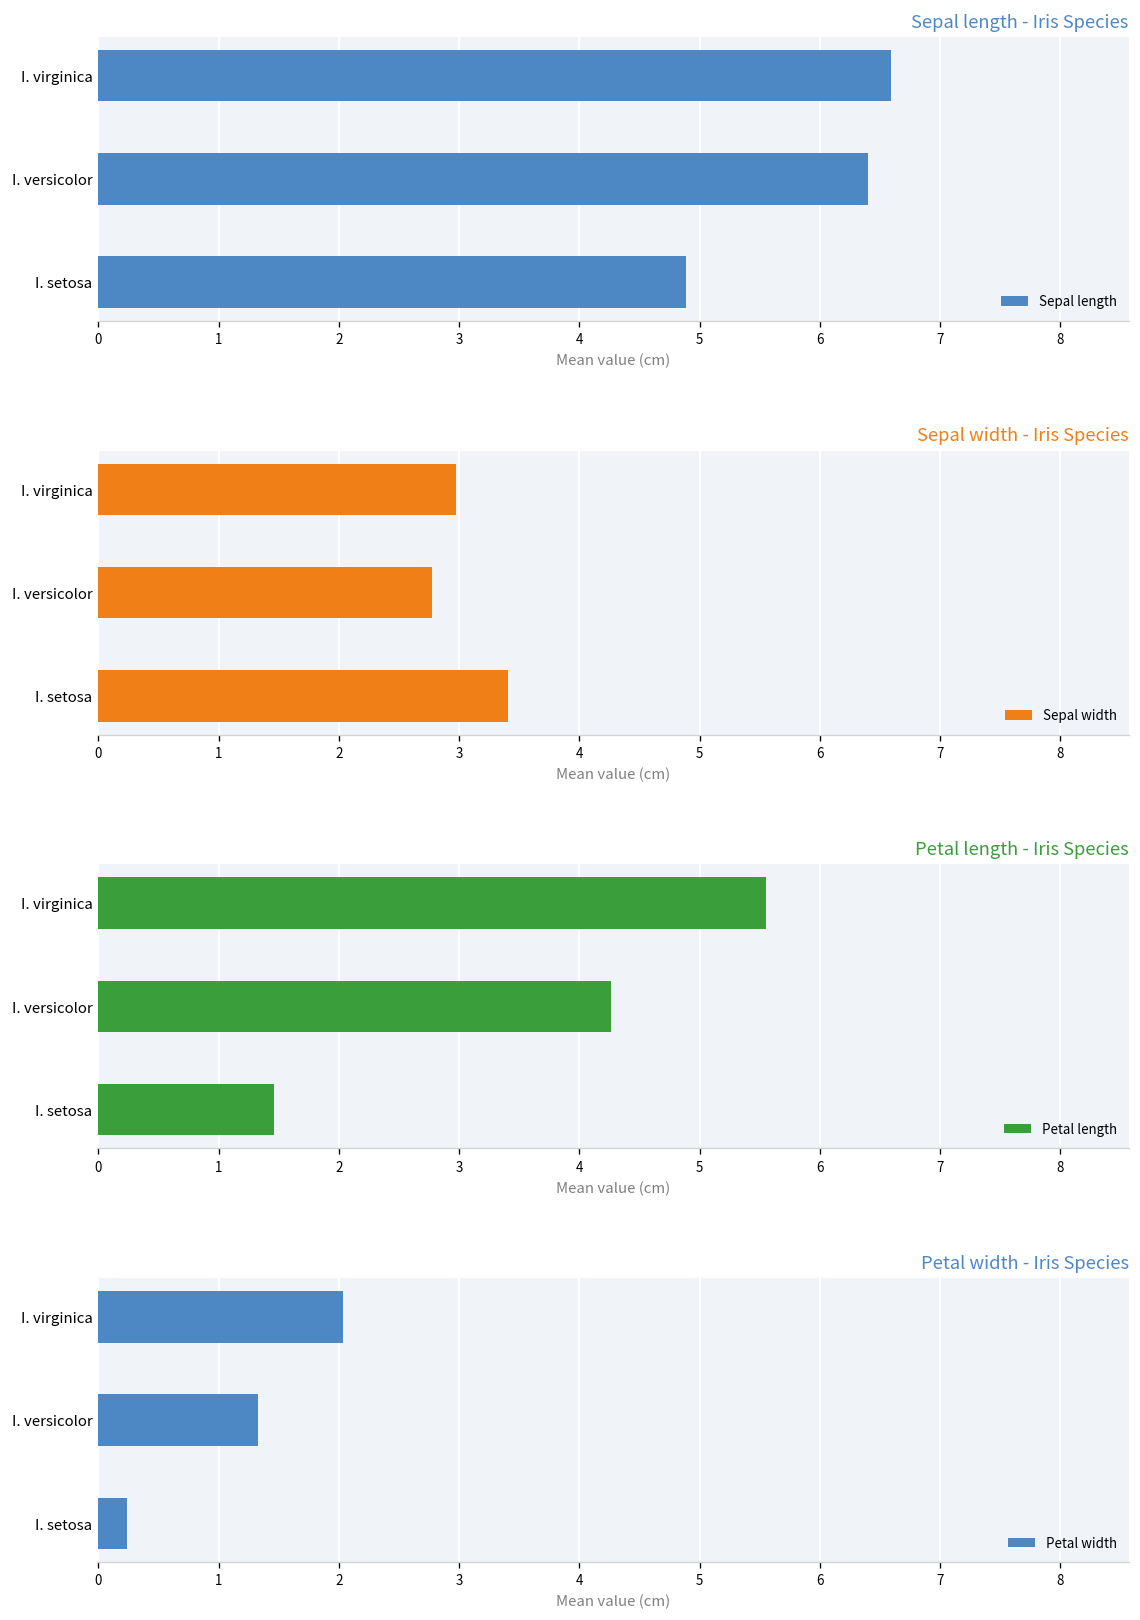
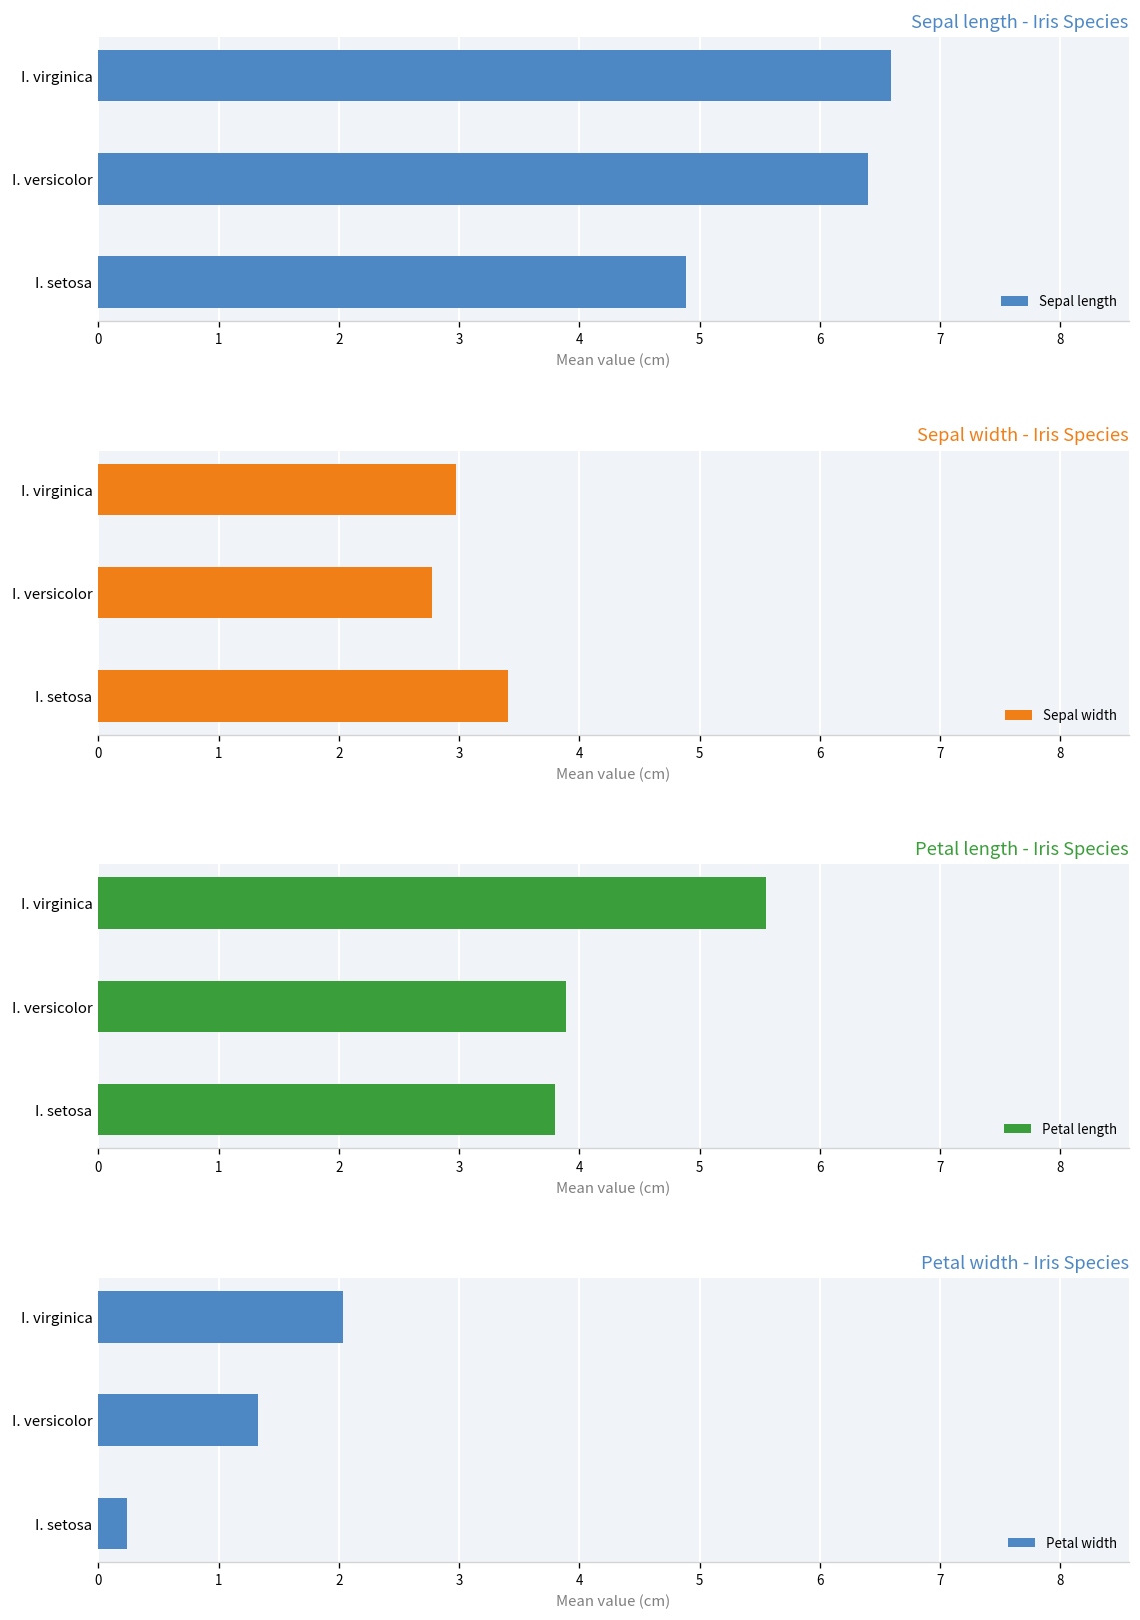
Petal length - Iris Species, I. versicolor: 4.26 -> 3.89
Petal length - Iris Species, I. setosa: 1.46 -> 3.80
